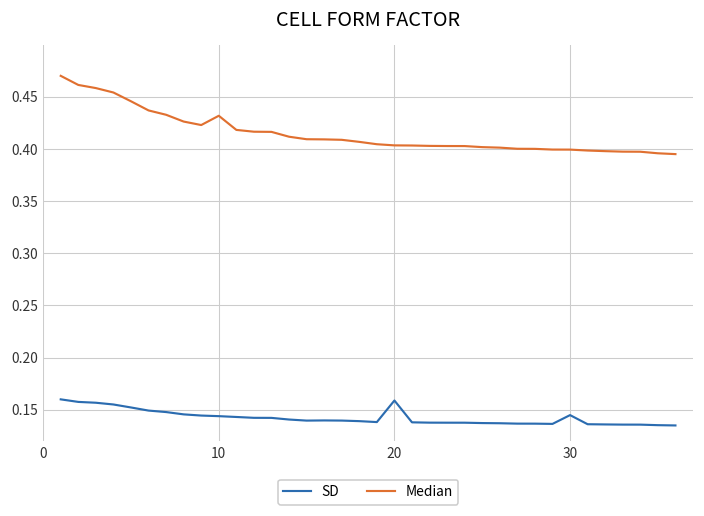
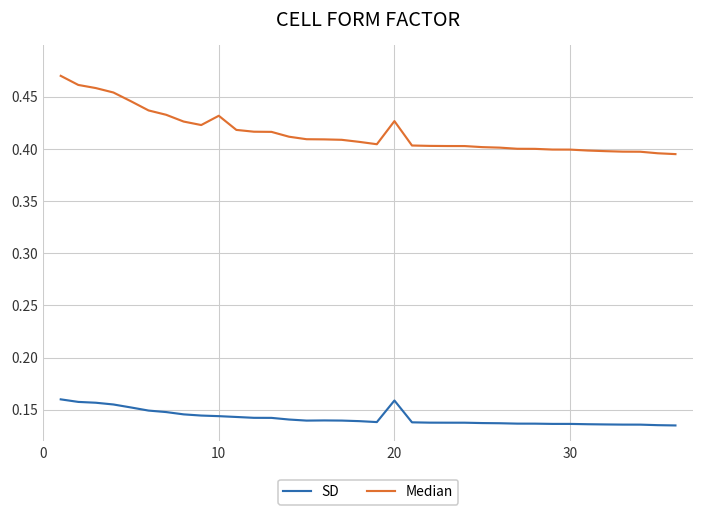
Median, 20: 0.40 -> 0.43
SD, 30: 0.145 -> 0.136
